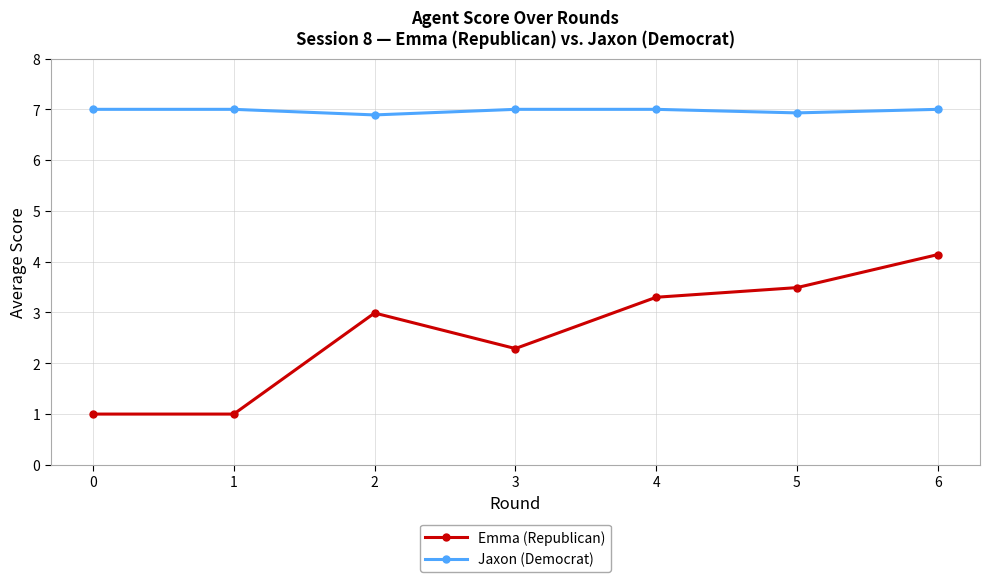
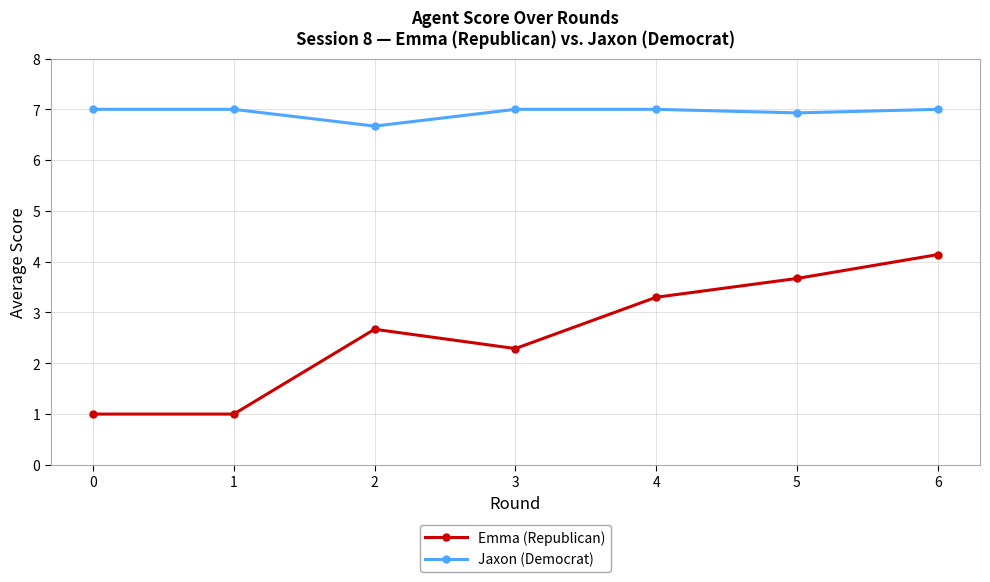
Emma (Republican), 2: 3.0 -> 2.7
Jaxon (Democrat), 2: 6.9 -> 6.7
Emma (Republican), 5: 3.5 -> 3.7
